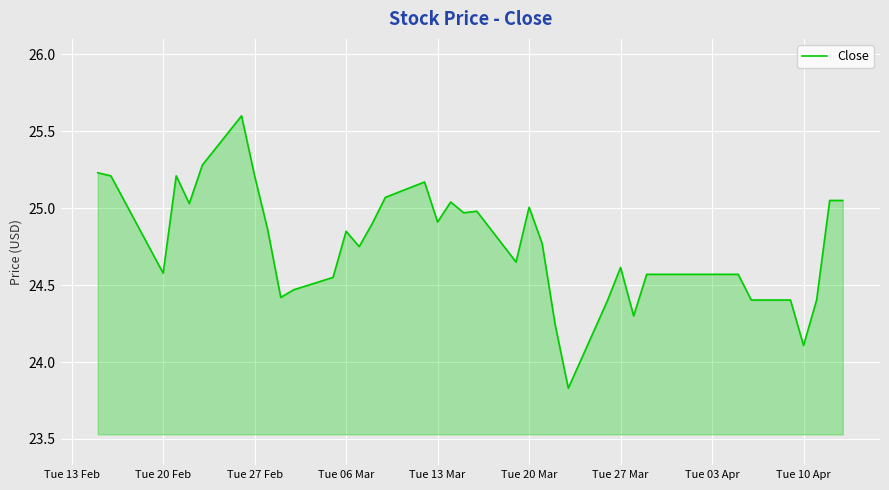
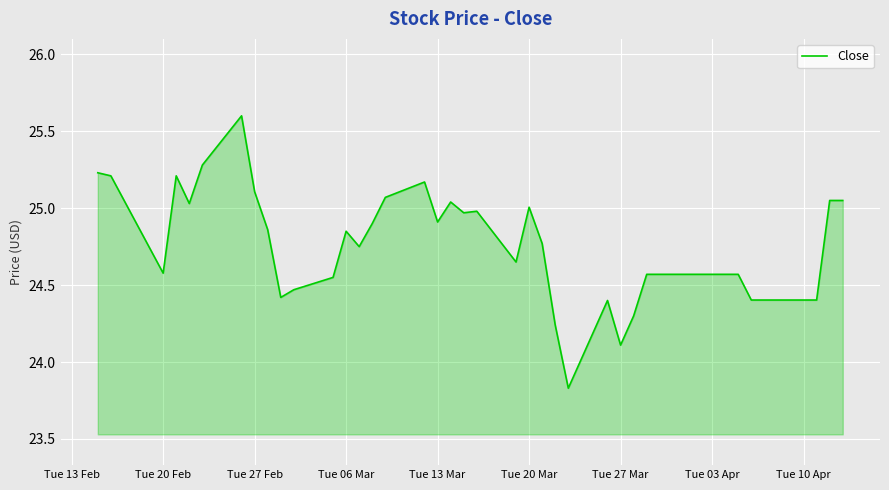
Tue 27 Feb: 25.21 -> 25.11
Tue 27 Mar: 24.61 -> 24.11
Tue 10 Apr: 24.11 -> 24.40
